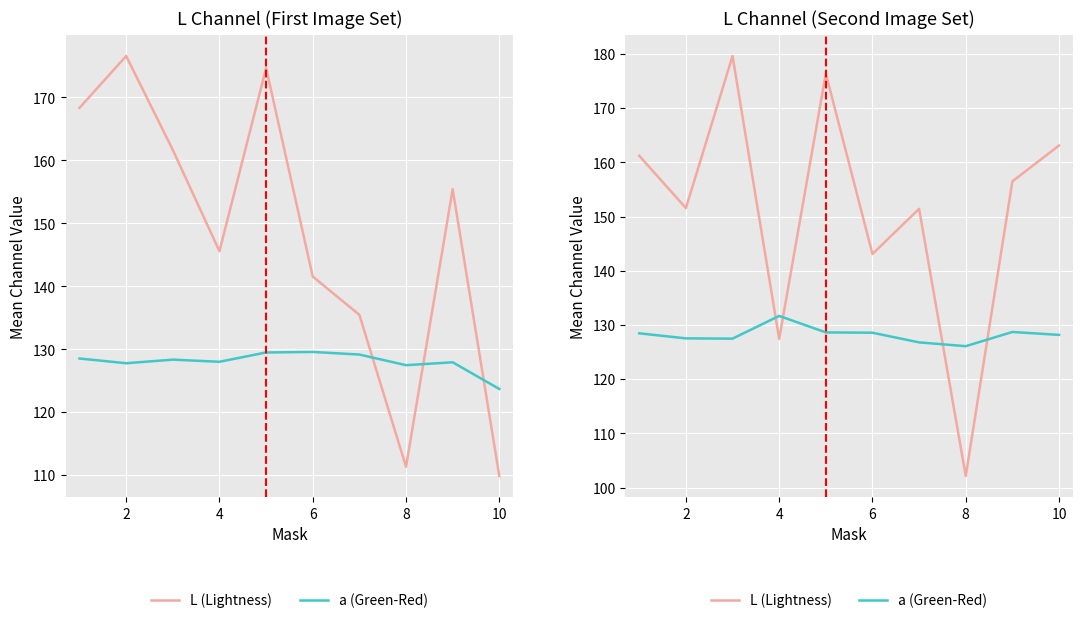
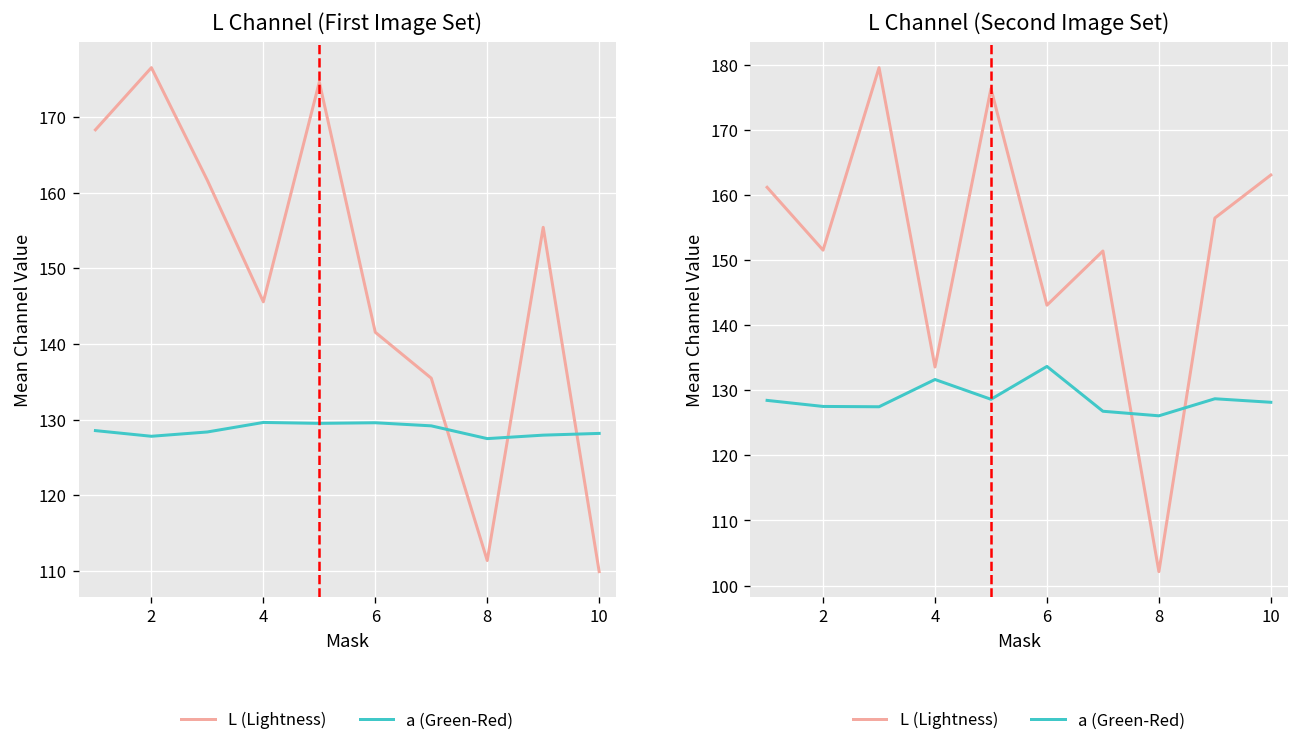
L Channel (First Image Set), a (Green-Red), 4: 128 -> 130
L Channel (First Image Set), a (Green-Red), 10: 124 -> 128
L Channel (Second Image Set), L (Lightness), 4: 127 -> 134
L Channel (Second Image Set), a (Green-Red), 6: 129 -> 134
